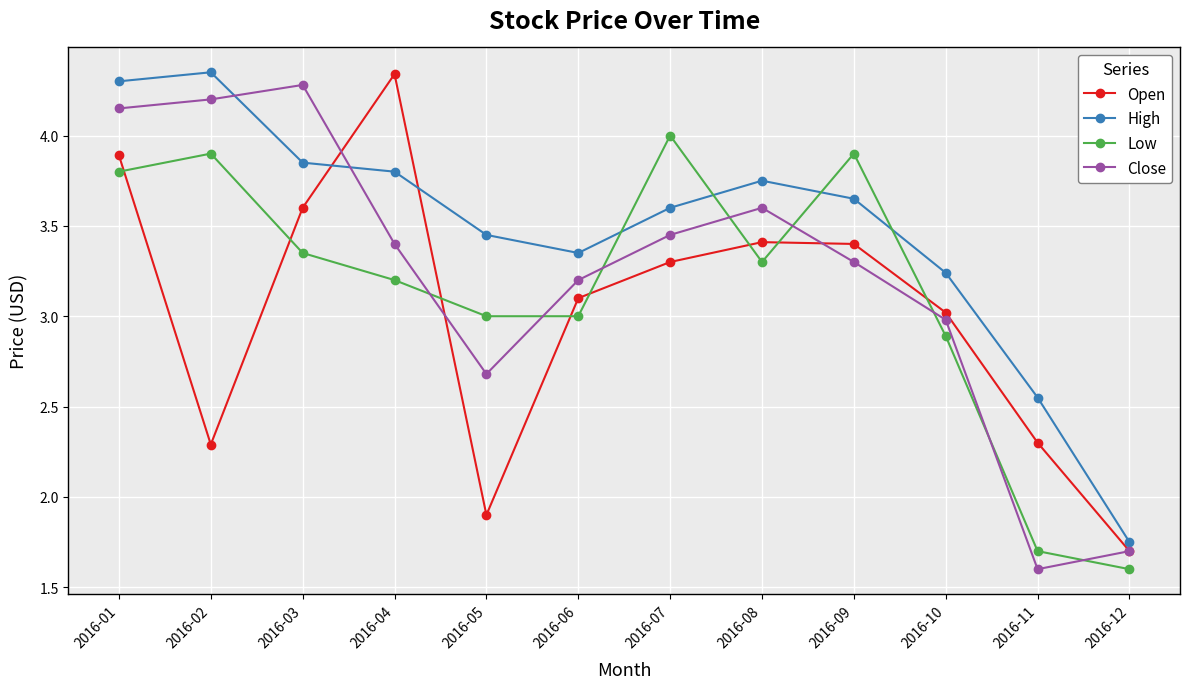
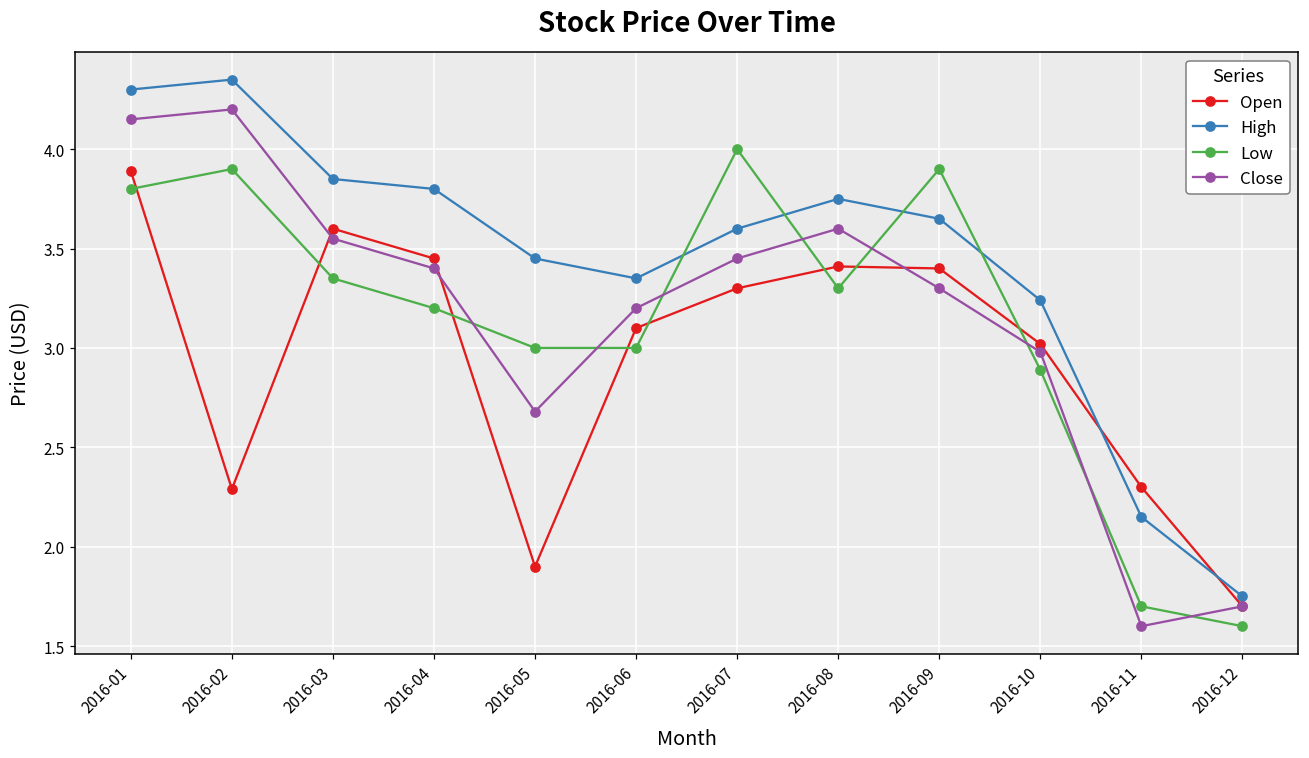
Close, 2016-03: 4.28 -> 3.55
Open, 2016-04: 4.34 -> 3.45
High, 2016-11: 2.55 -> 2.15
